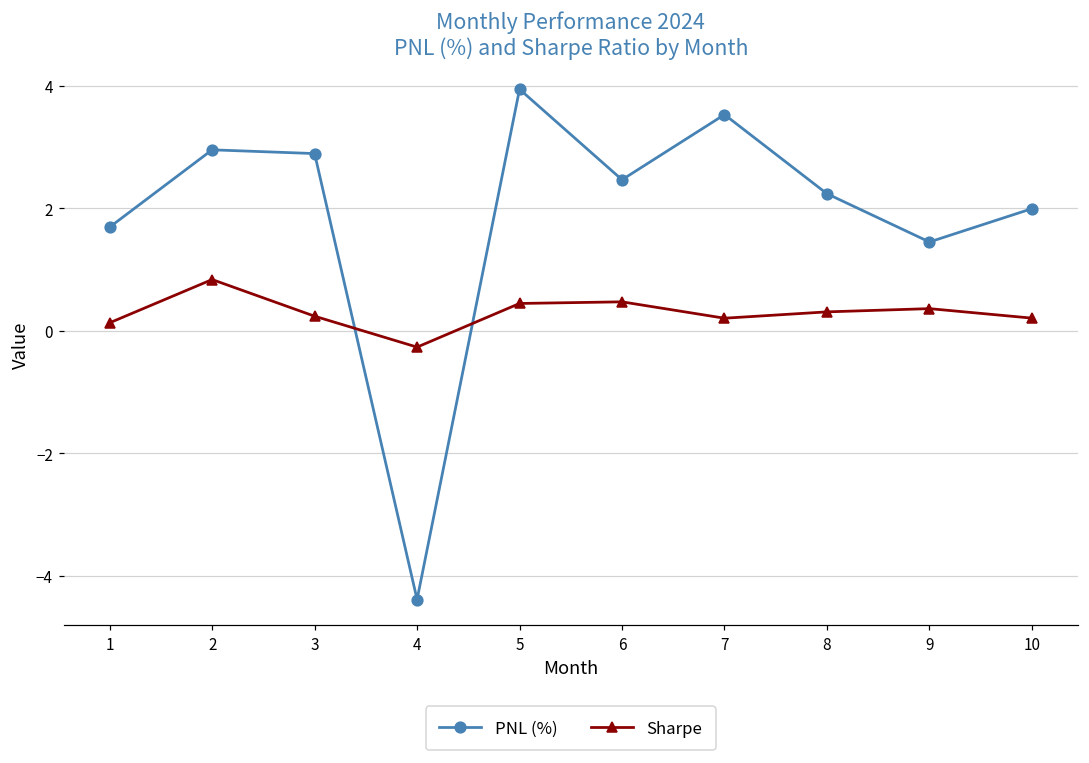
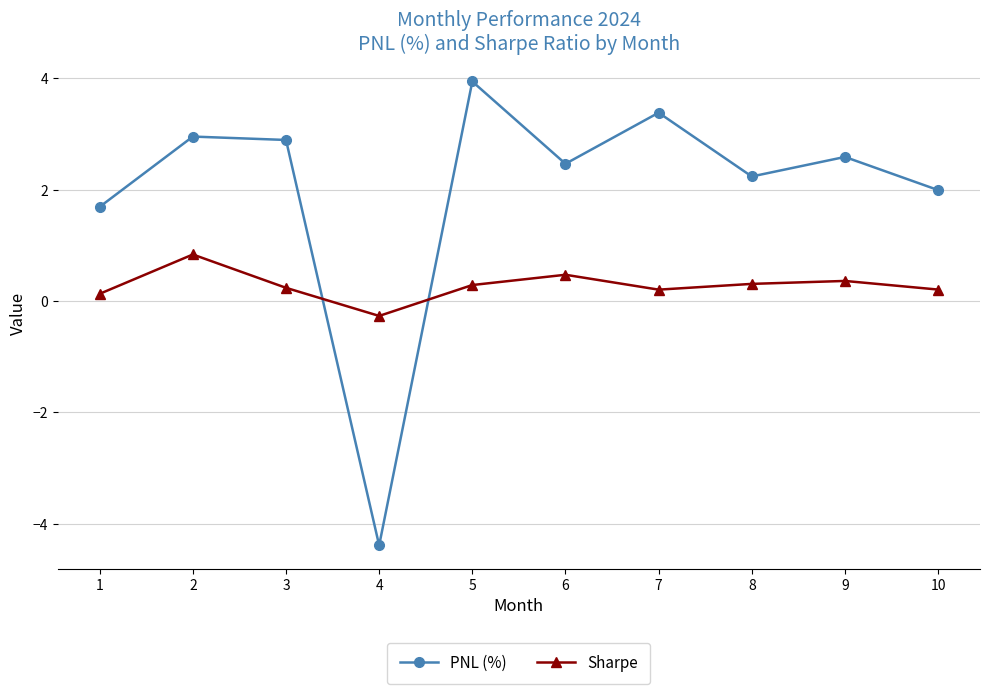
Sharpe, 5: 0.4 -> 0.3
PNL (%), 7: 3.5 -> 3.4
PNL (%), 9: 1.4 -> 2.6
